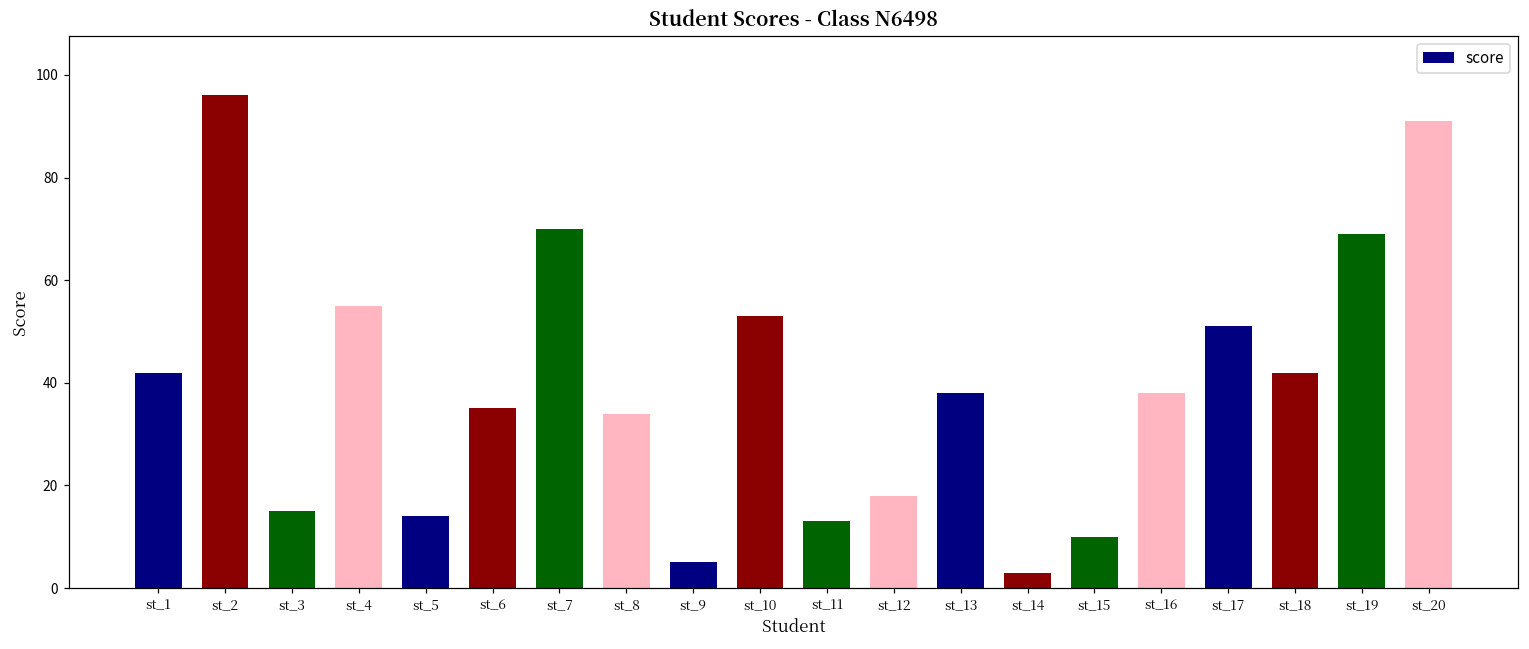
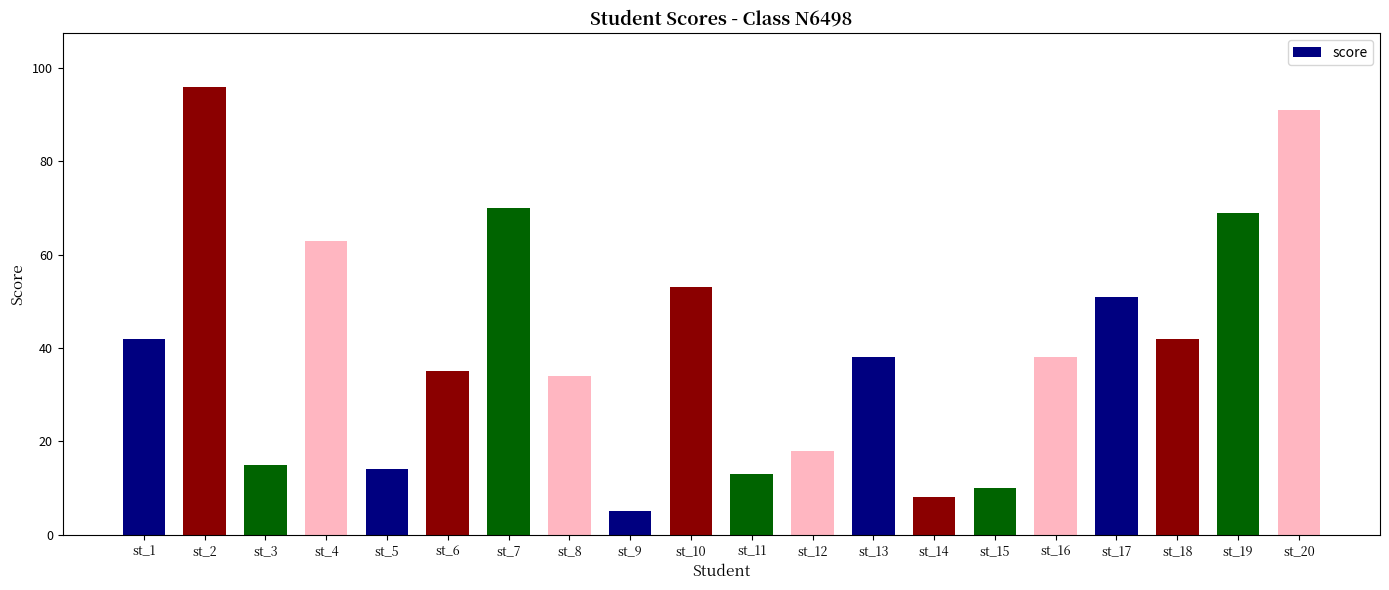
st_4: 55 -> 63
st_14: 3 -> 8
